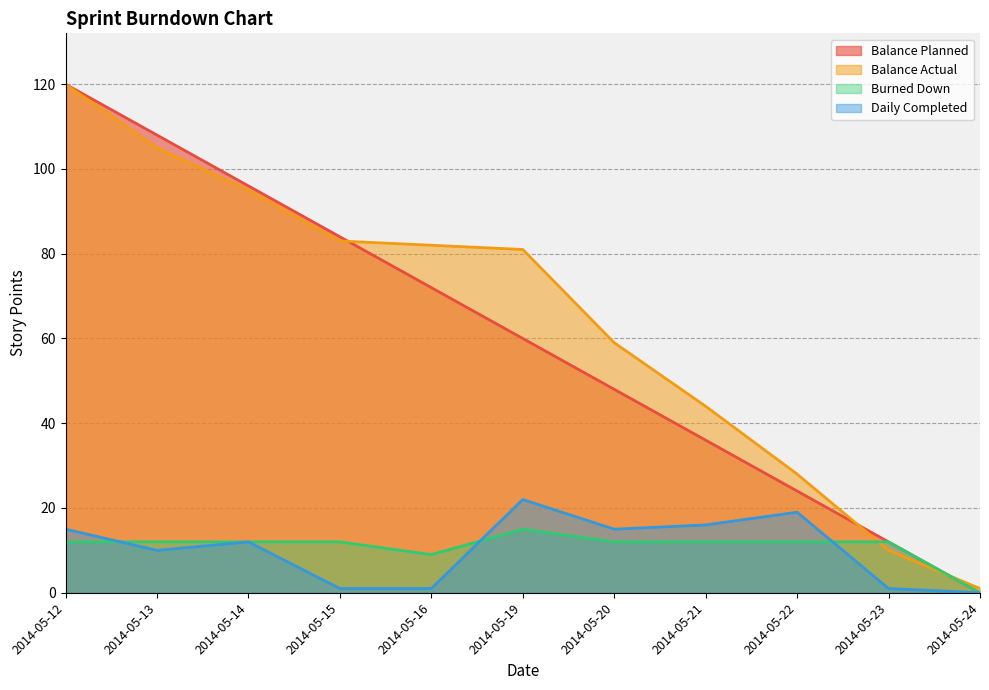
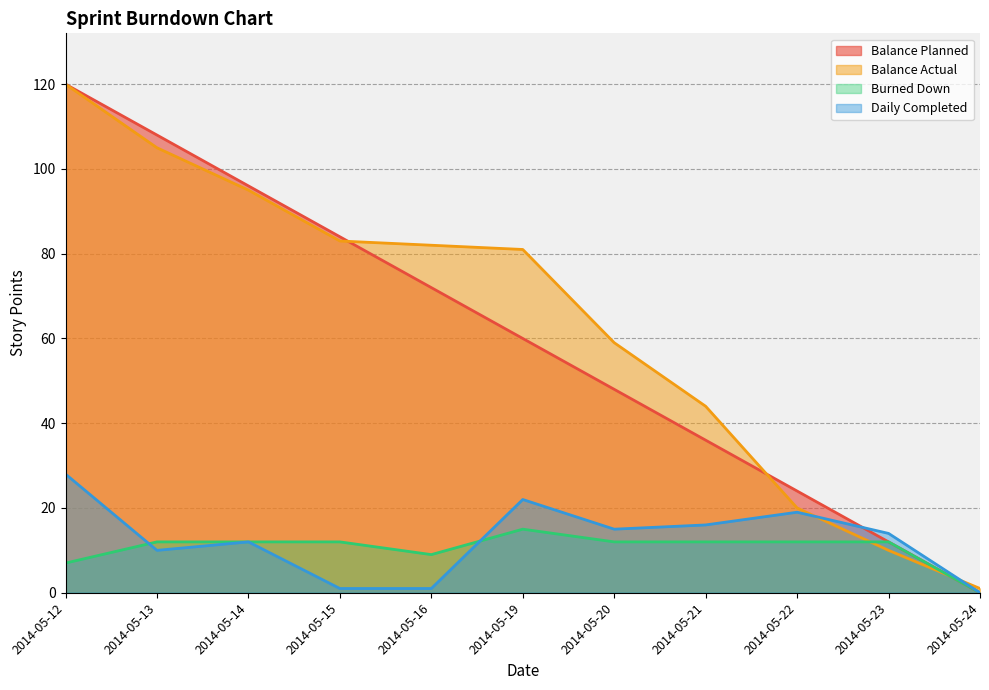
Burned Down, 2014-05-12: 12 -> 7
Daily Completed, 2014-05-12: 15 -> 28
Balance Actual, 2014-05-22: 28 -> 20
Daily Completed, 2014-05-23: 1 -> 14
